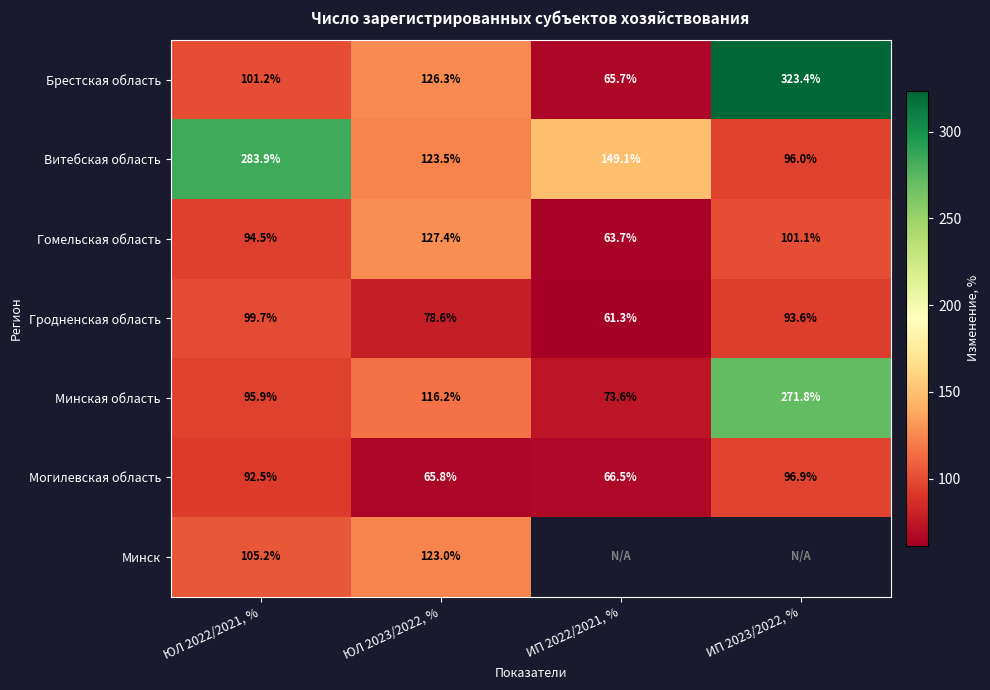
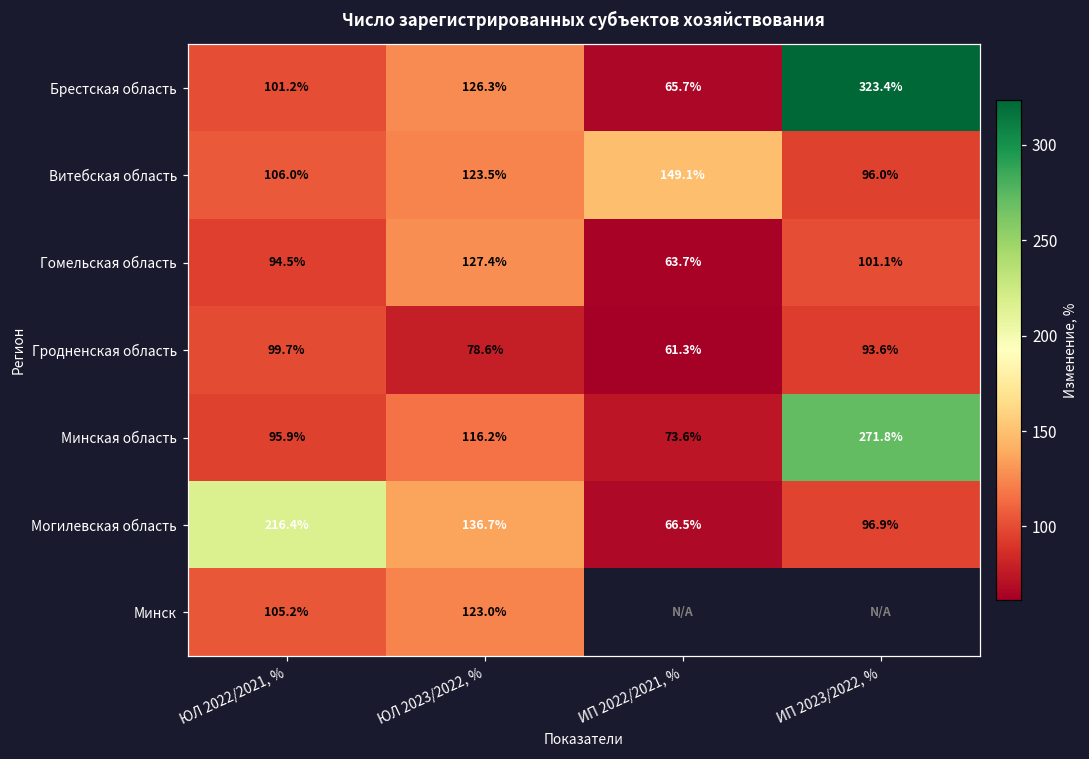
Витебская область, ЮЛ 2022/2021, %: 283.9% -> 106.0%
Могилевская область, ЮЛ 2022/2021, %: 92.5% -> 216.4%
Могилевская область, ЮЛ 2023/2022, %: 65.8% -> 136.7%
